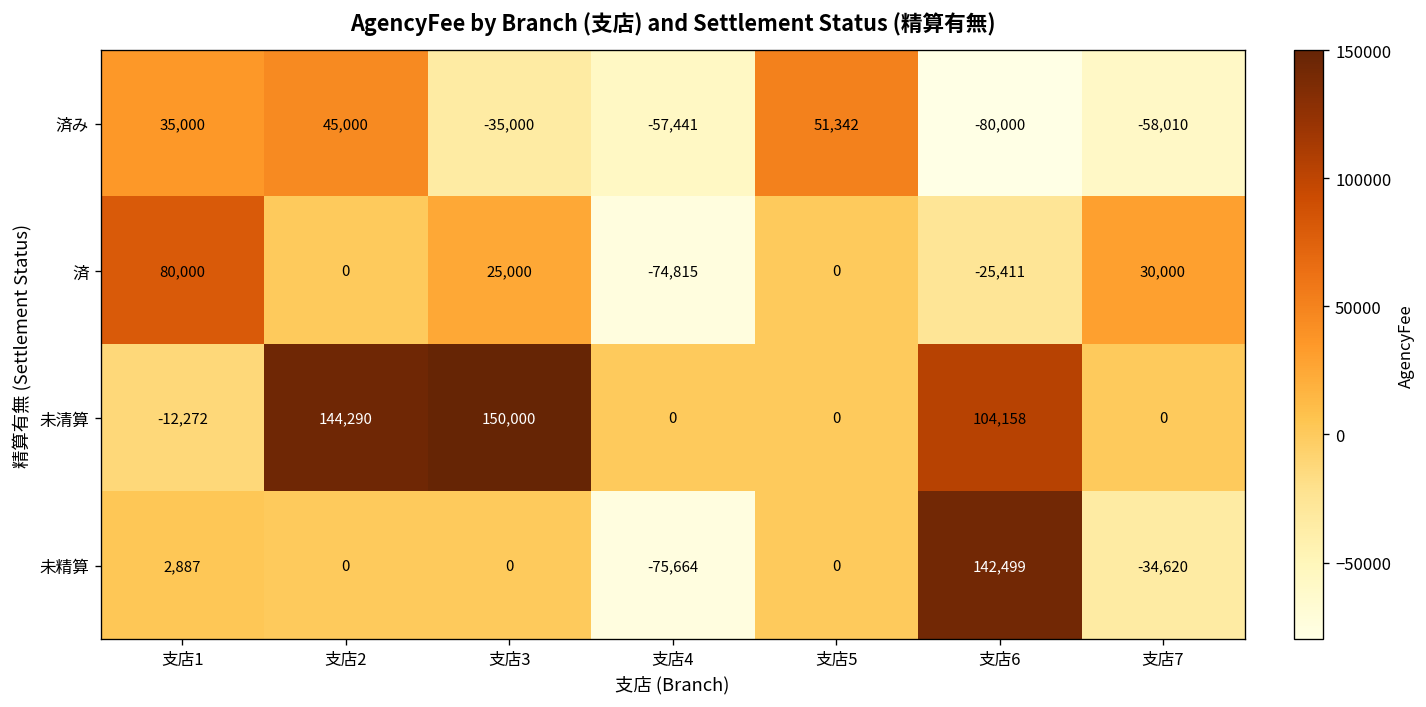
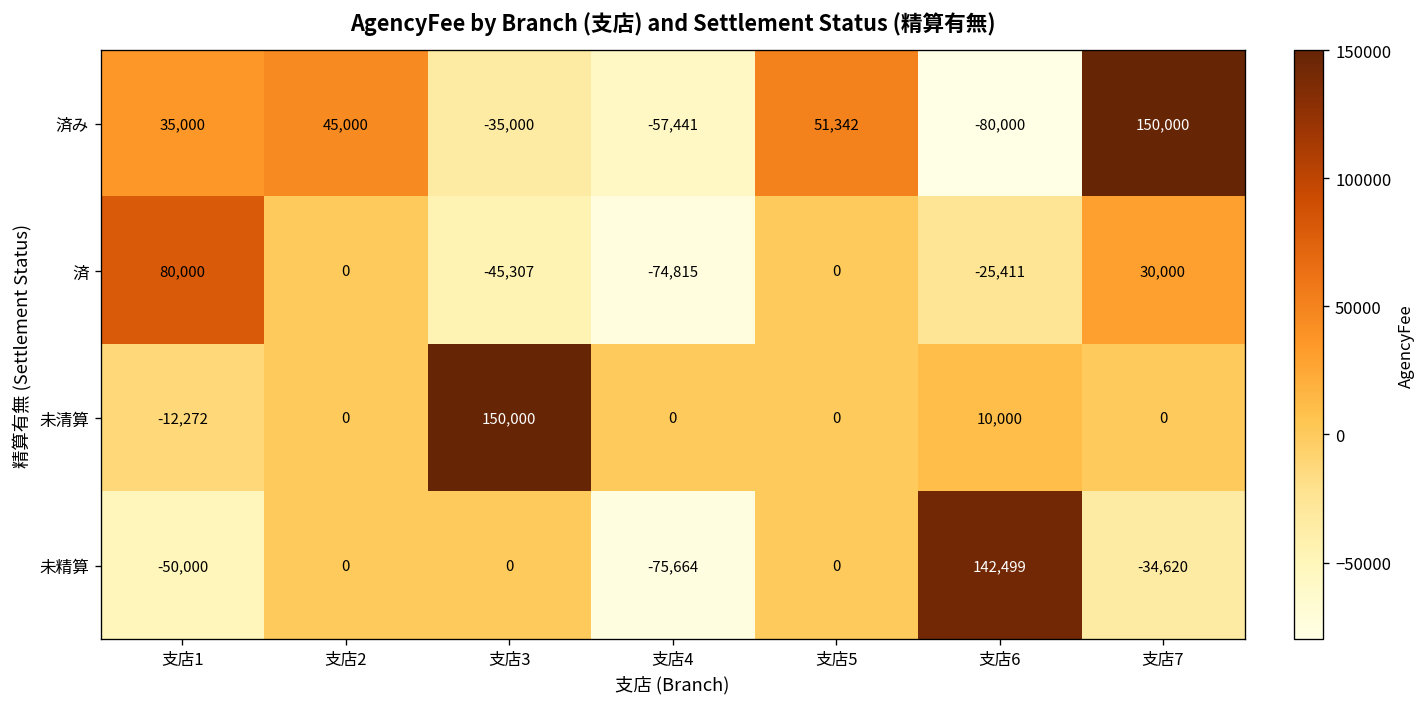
済み, 支店7: -58,010 -> 150,000
済, 支店3: 25,000 -> -45,307
未清算, 支店2: 144,290 -> 0
未清算, 支店6: 104,158 -> 10,000
未精算, 支店1: 2,887 -> -50,000
